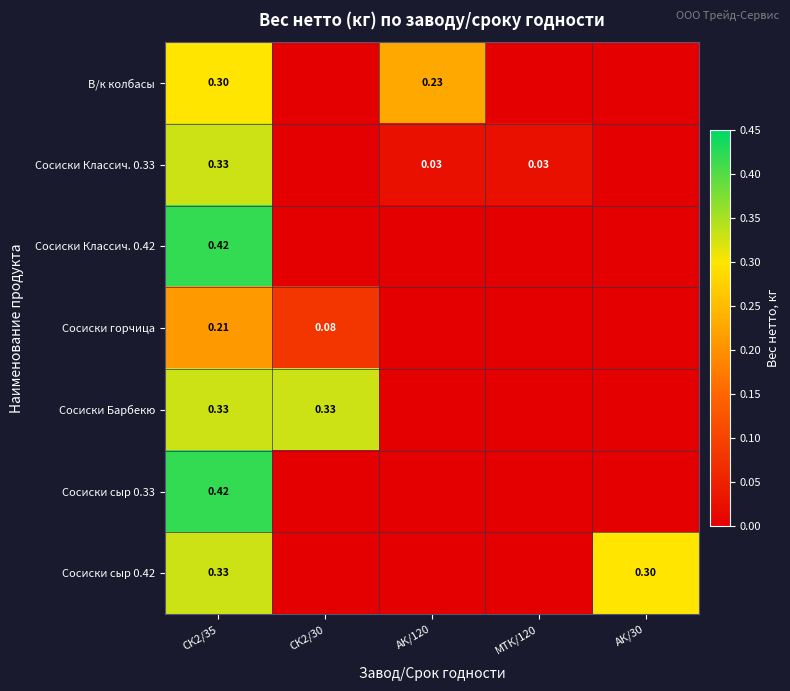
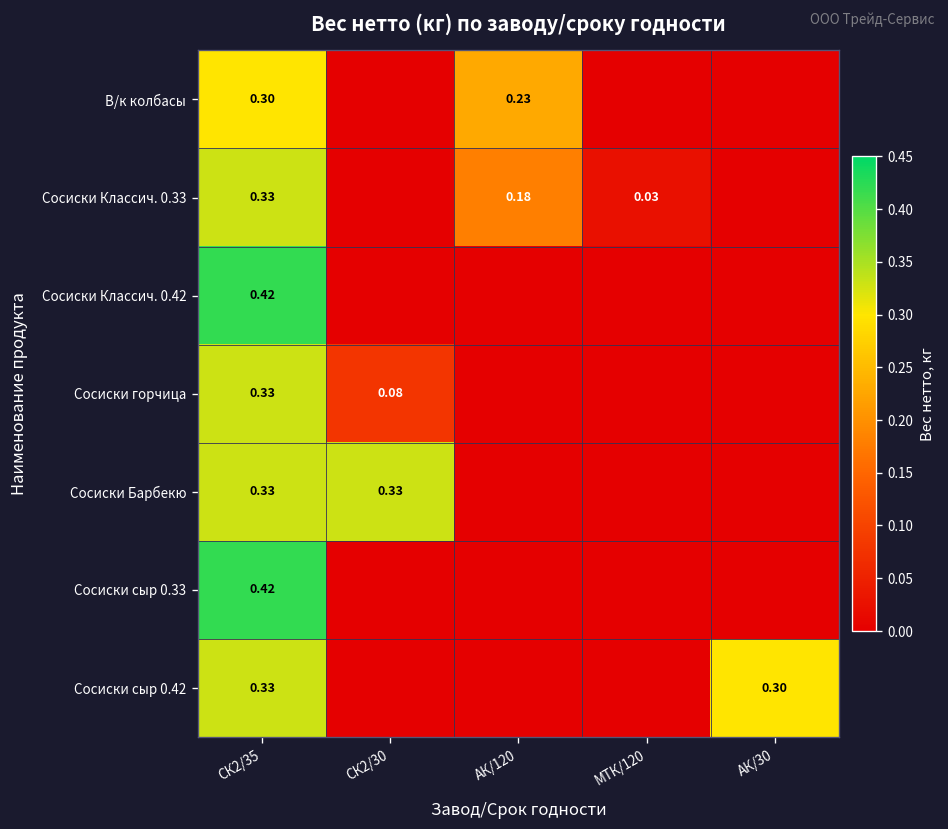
Сосиски Классич. 0.33, АК/120: 0.03 -> 0.18
Сосиски горчица, СК2/35: 0.21 -> 0.33
